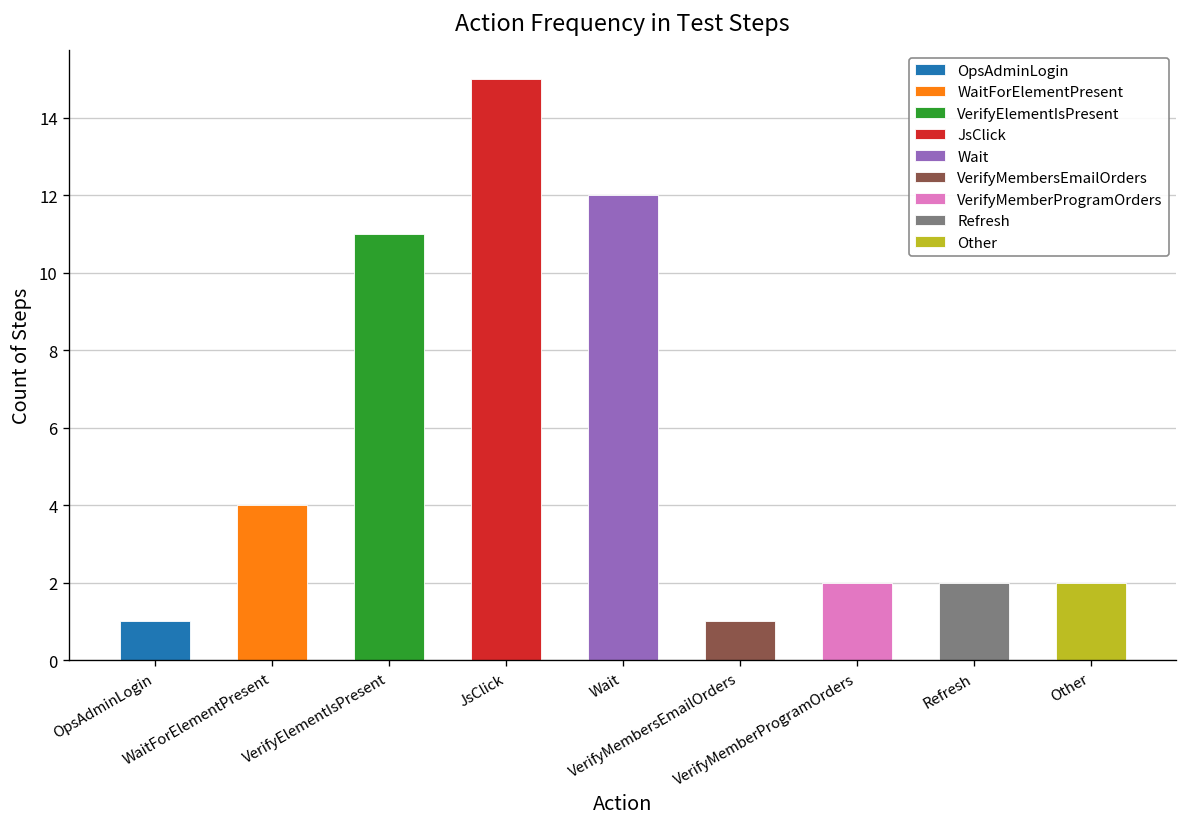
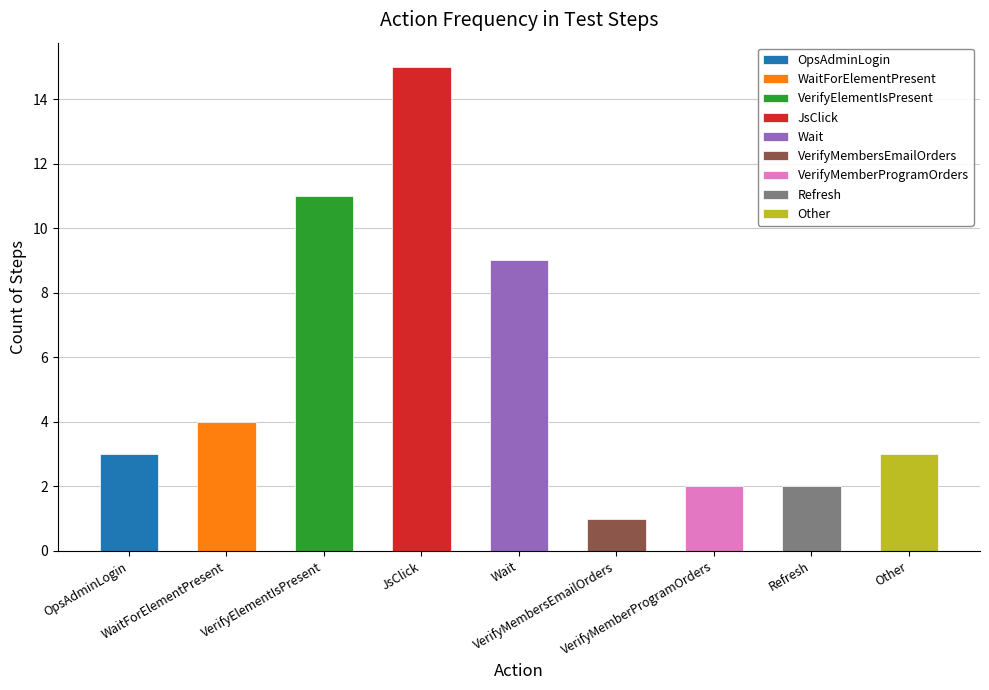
OpsAdminLogin: 1 -> 3
Wait: 12 -> 9
Other: 2 -> 3
